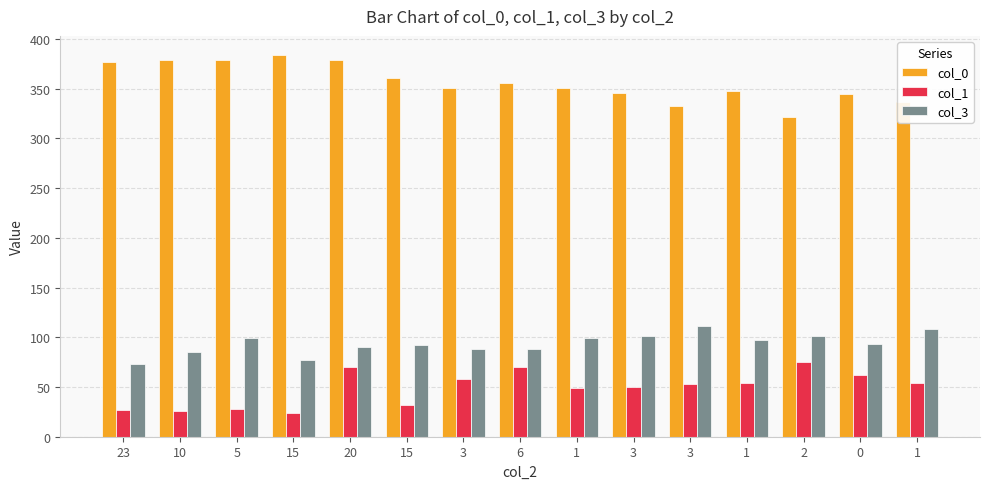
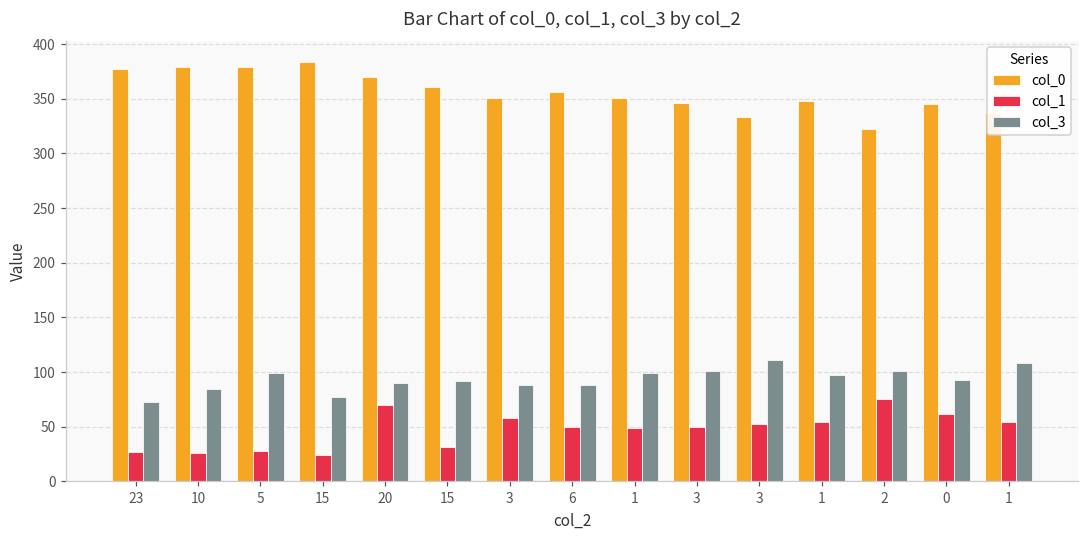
col_0, 20: 380 -> 370
col_1, 6: 70 -> 50
